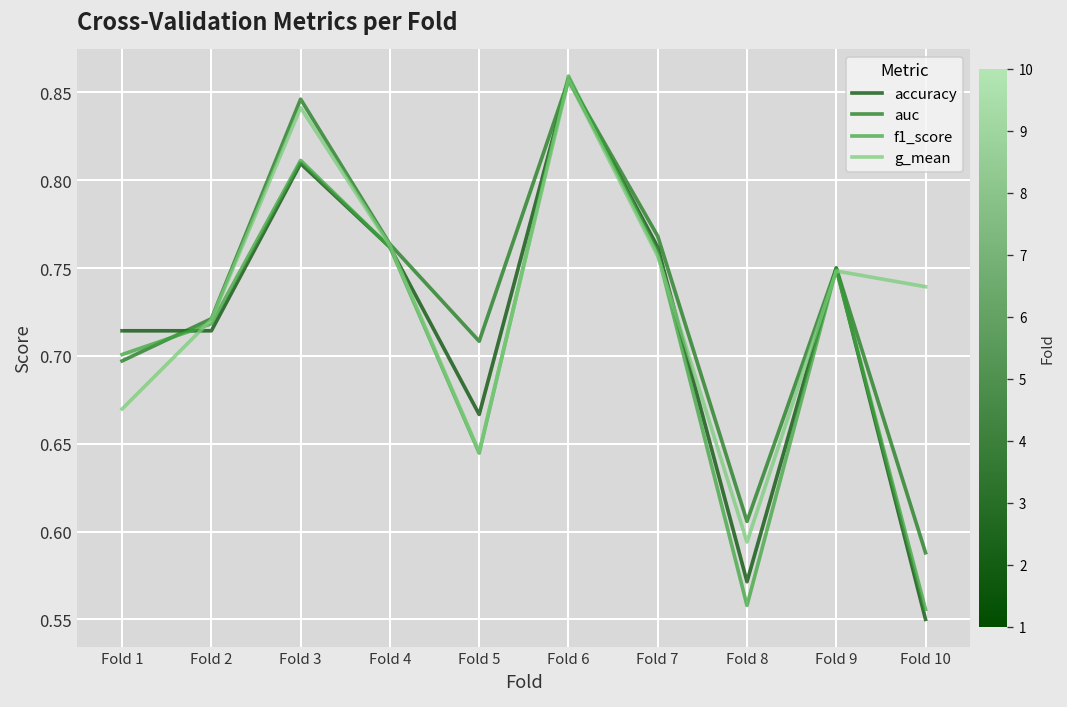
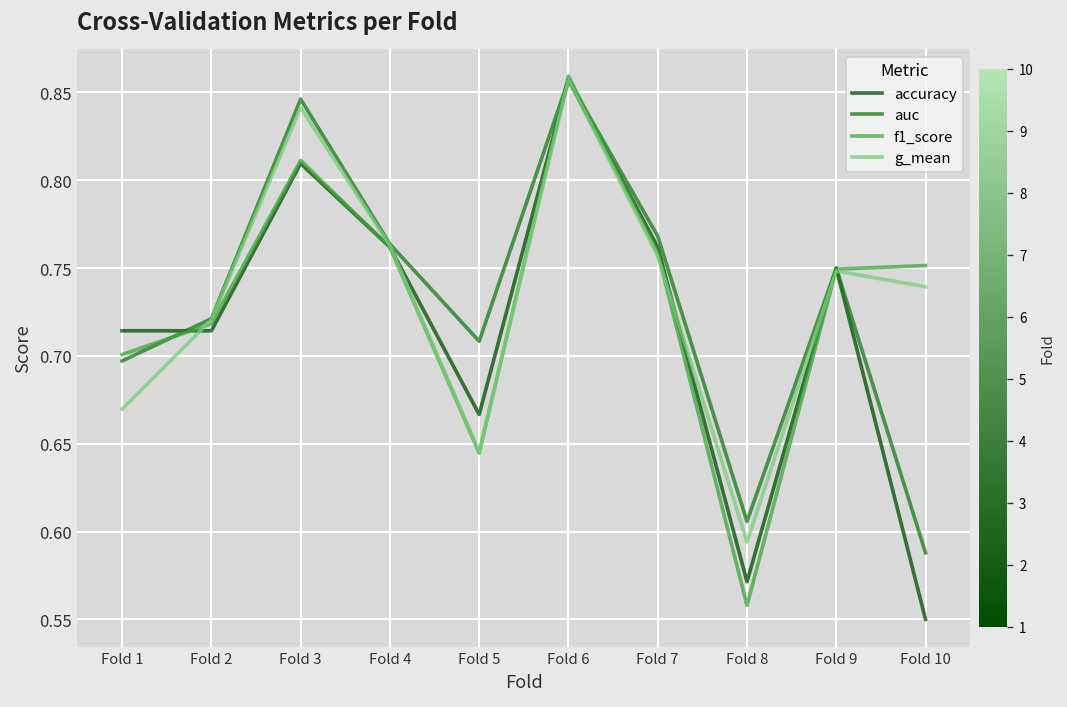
f1_score, Fold 10: 0.556 -> 0.751
